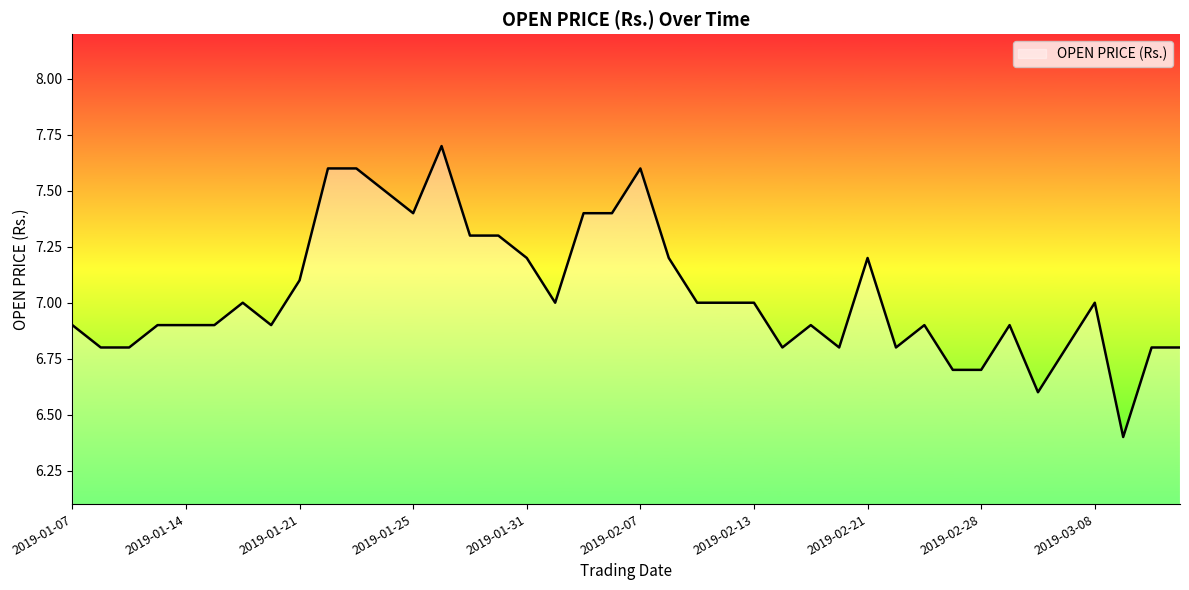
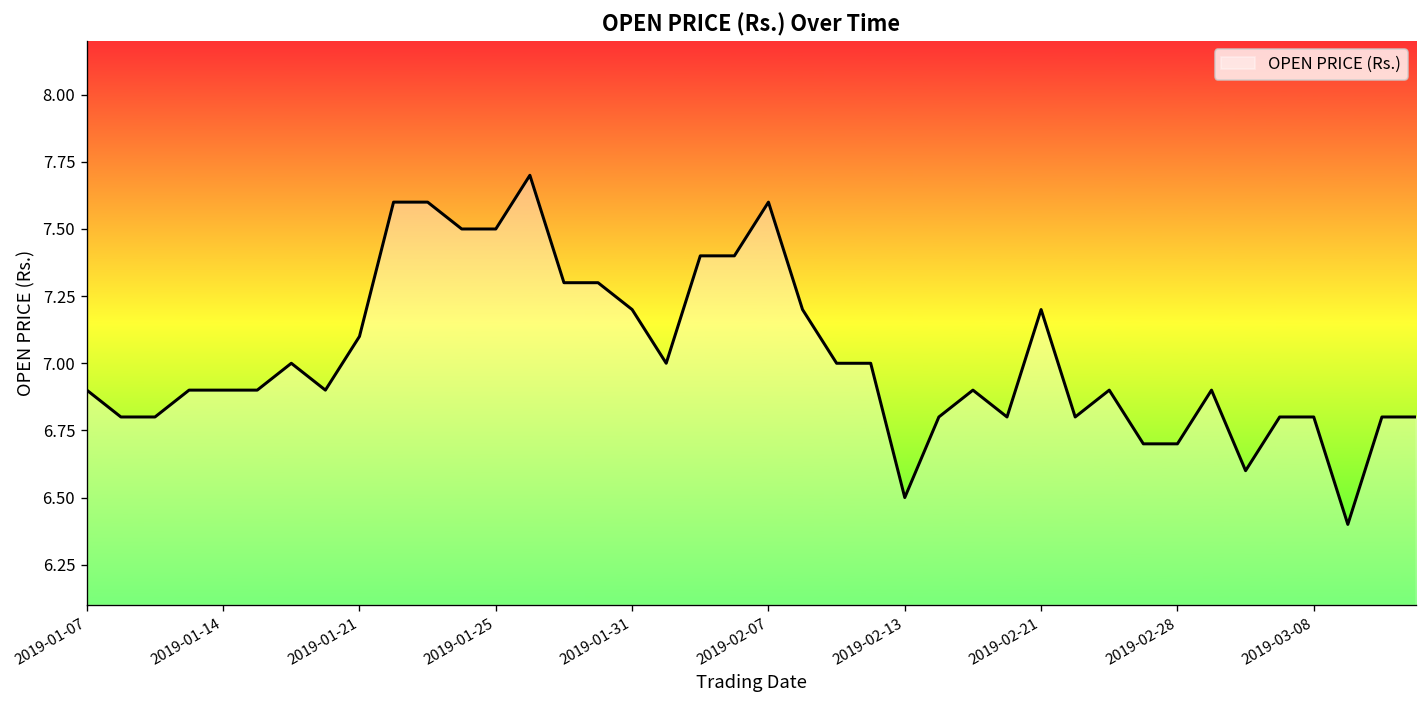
2019-01-25: 7.4 -> 7.5
2019-02-13: 7.0 -> 6.5
2019-03-08: 7.0 -> 6.8
